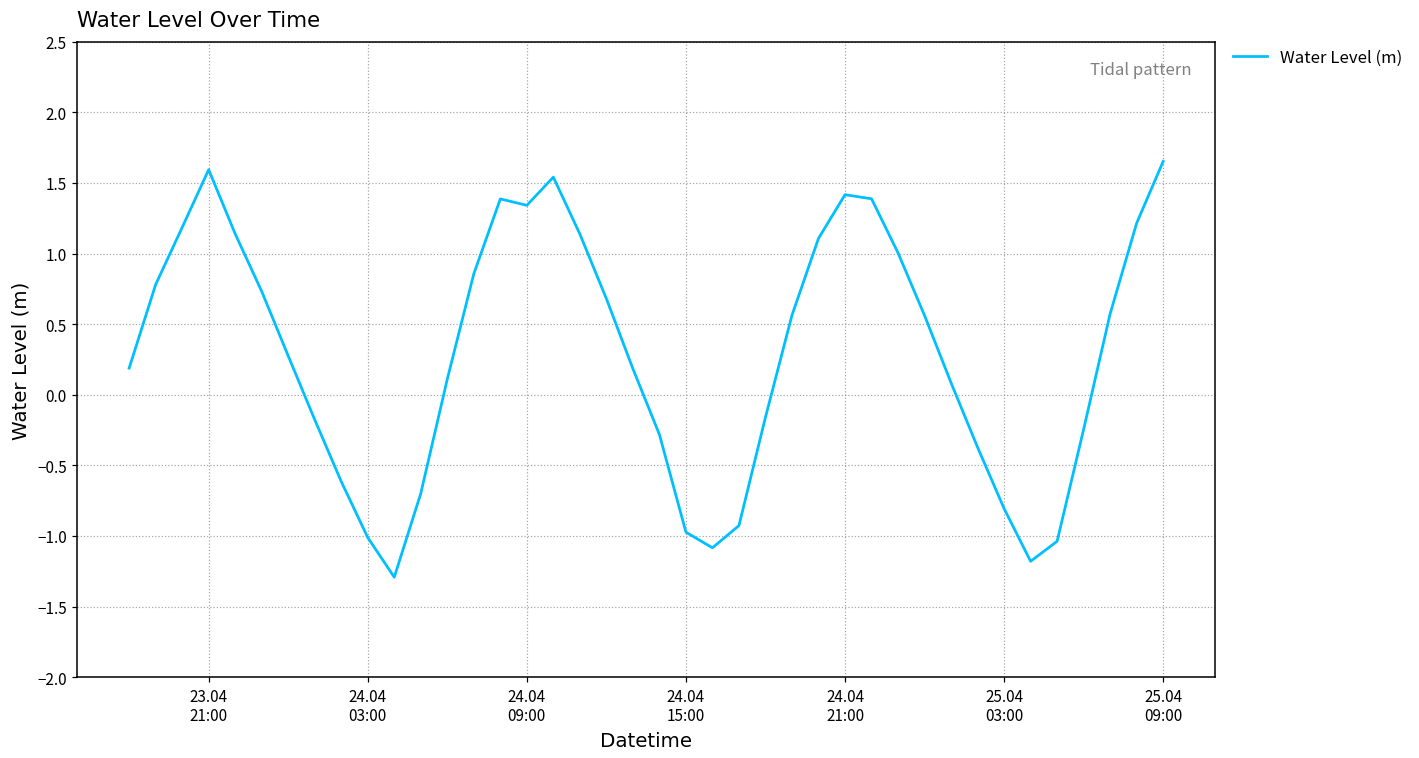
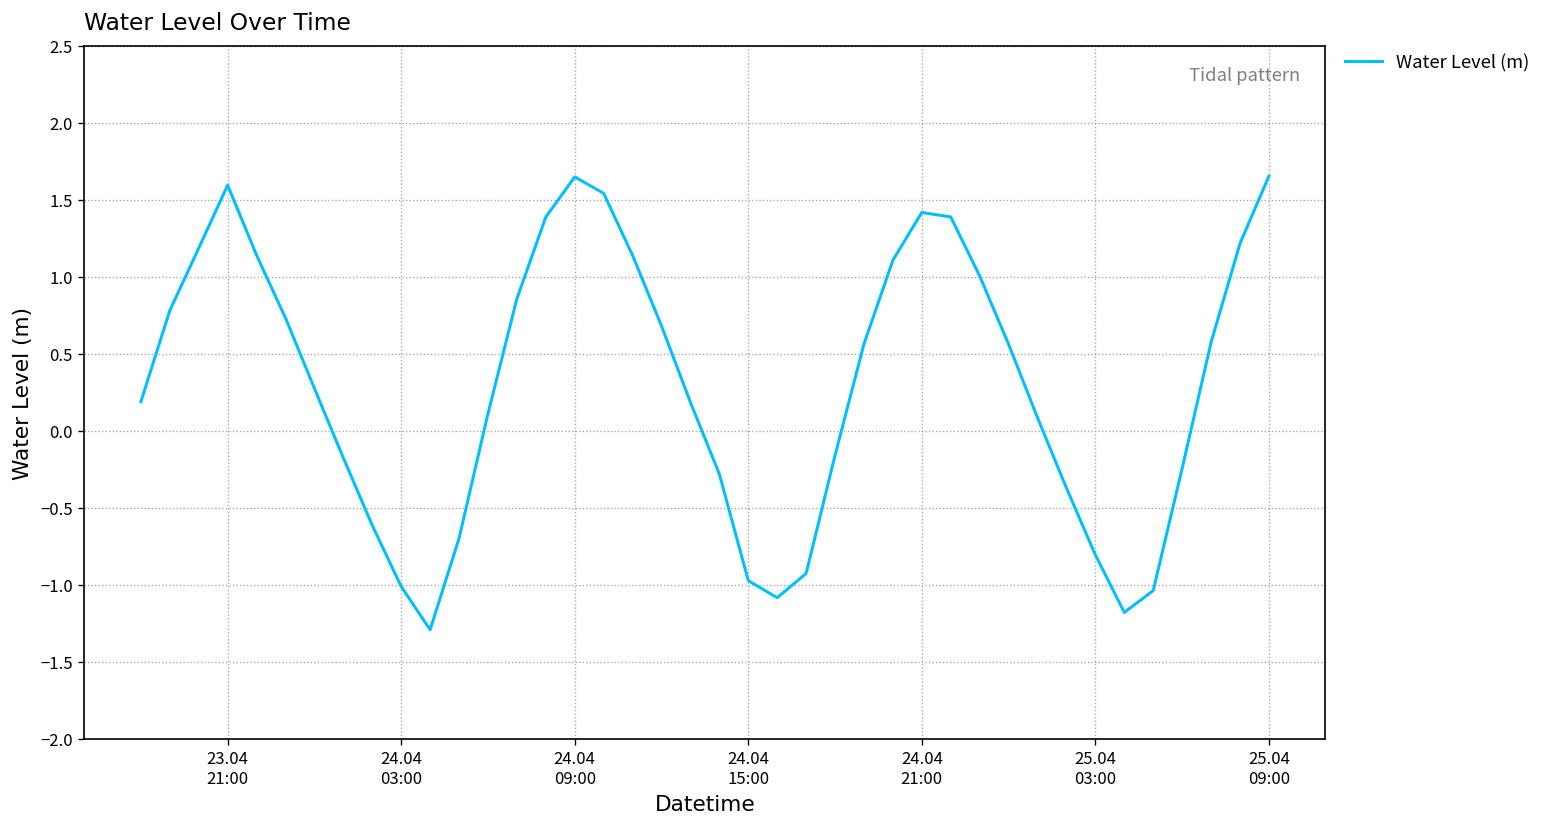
24.04 09:00: 1.34 -> 1.65
